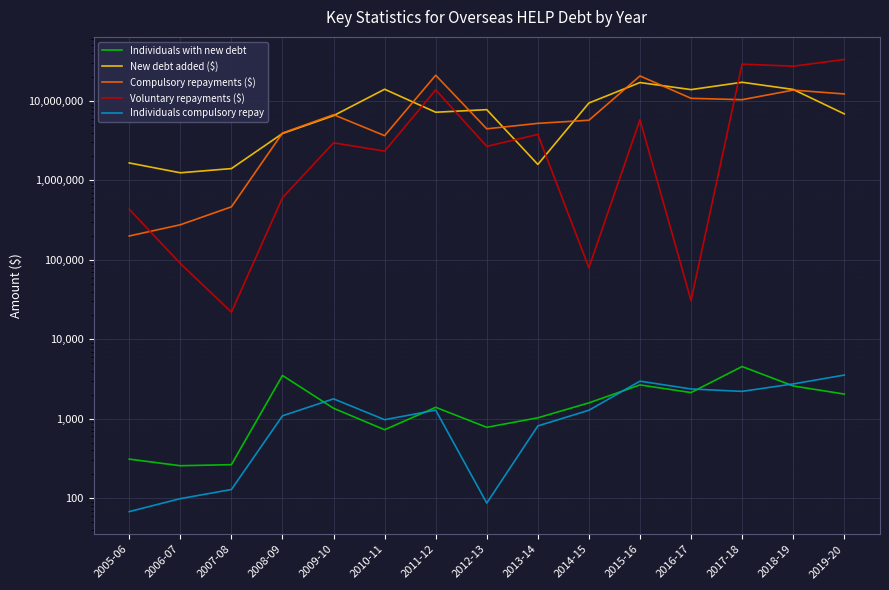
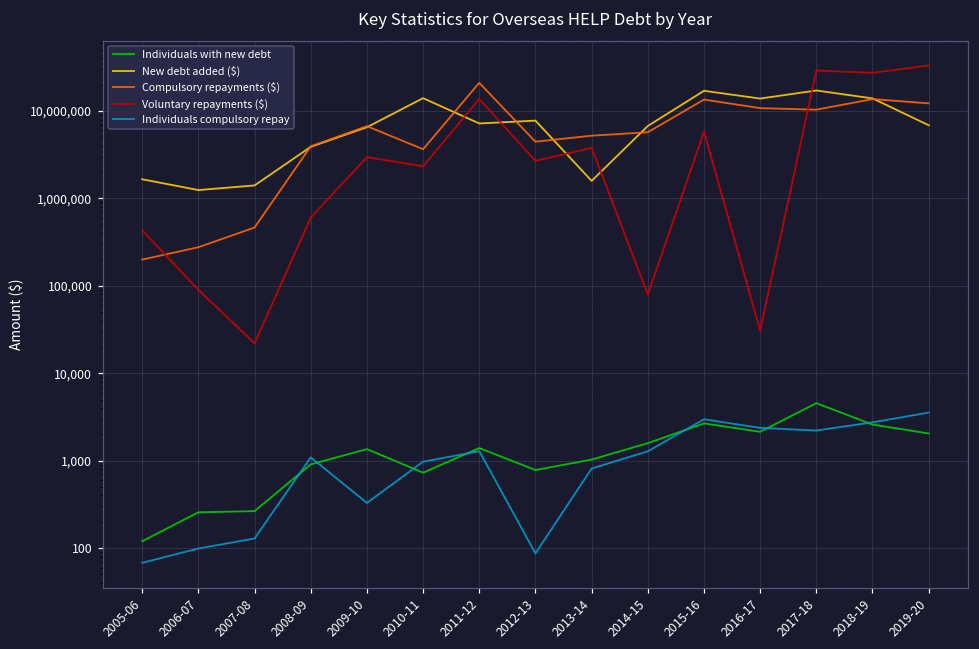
Individuals with new debt, 2005-06: 310 -> 120
Individuals with new debt, 2008-09: 4,000 -> 900
Individuals compulsory repay, 2009-10: 1,800 -> 330
New debt added ($), 2014-15: 9,000,000 -> 7,000,000
Compulsory repayments ($), 2015-16: 21,000,000 -> 14,000,000
